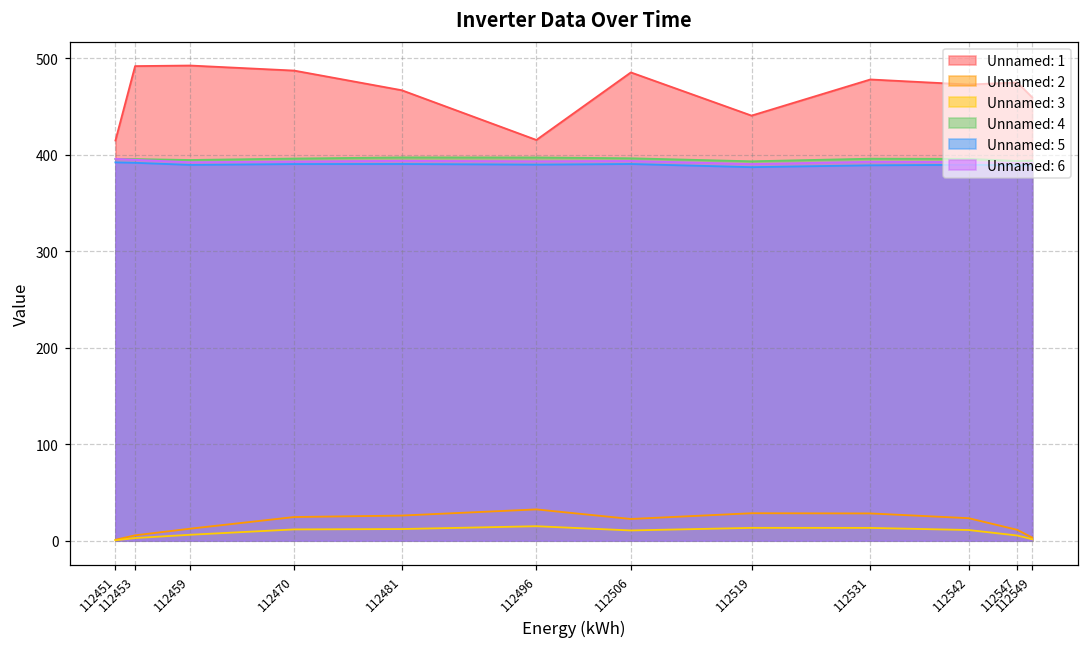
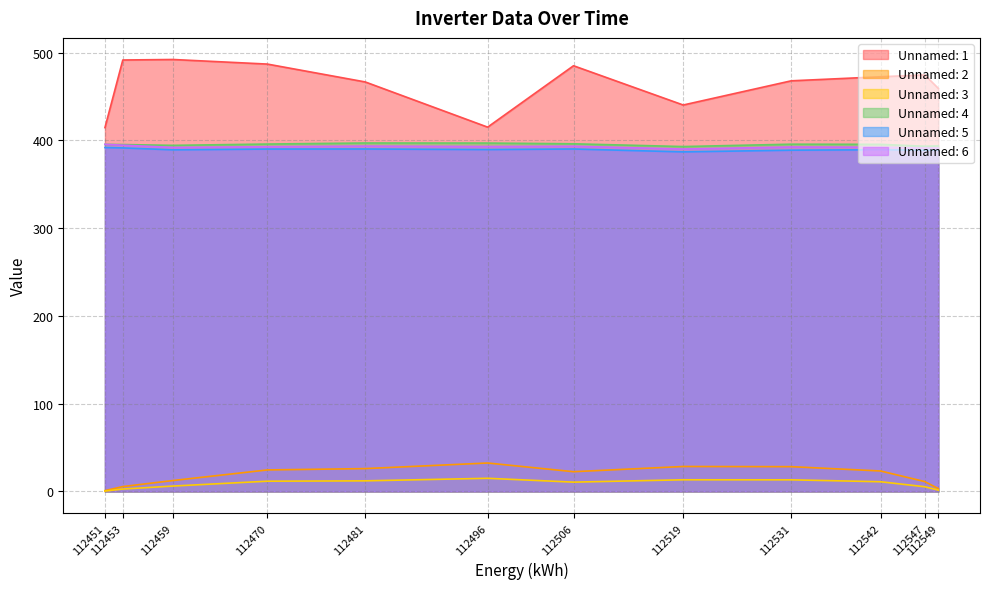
Unnamed: 1, 112531: 480 -> 470
